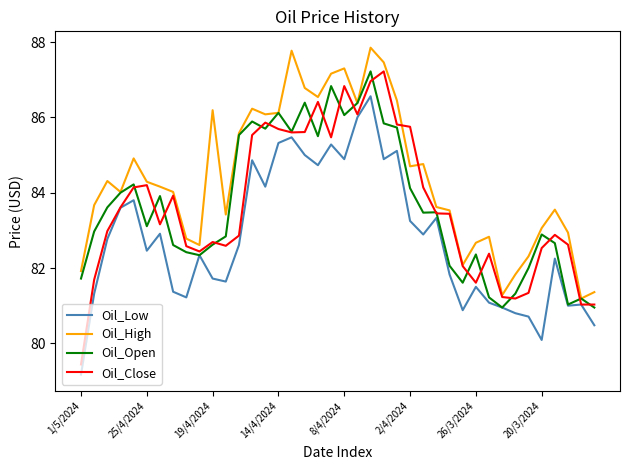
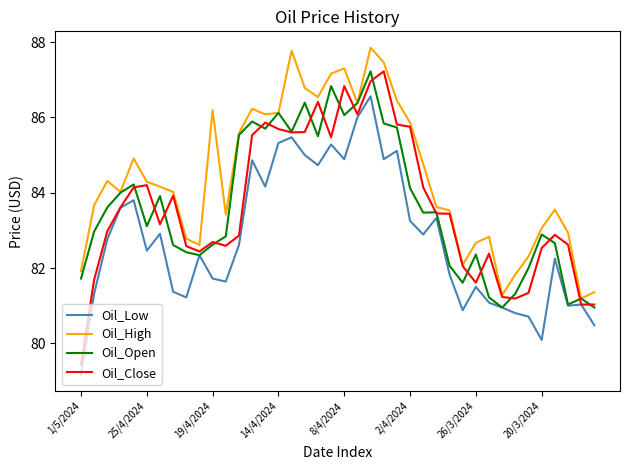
Oil_High, 2/4/2024: 84.7 -> 85.9
